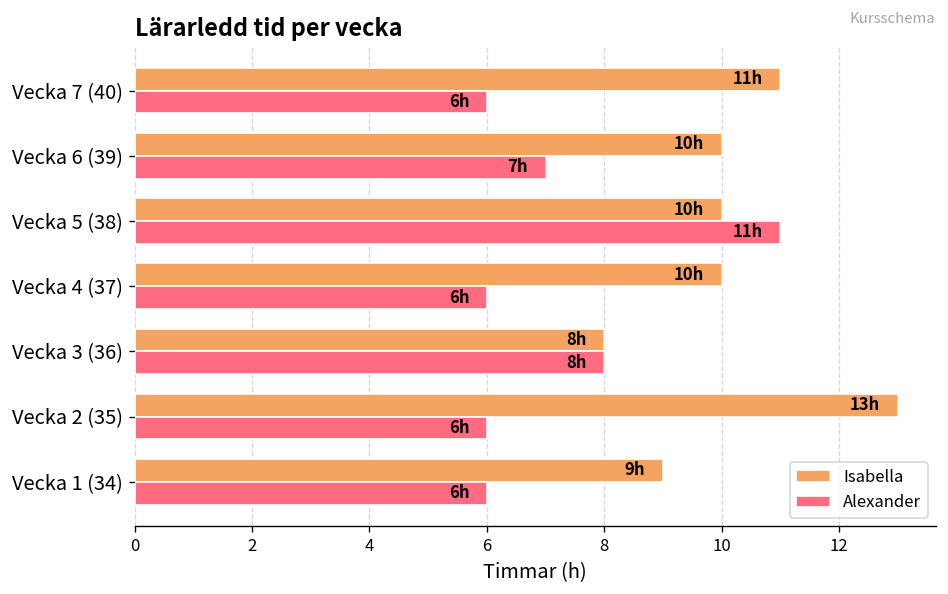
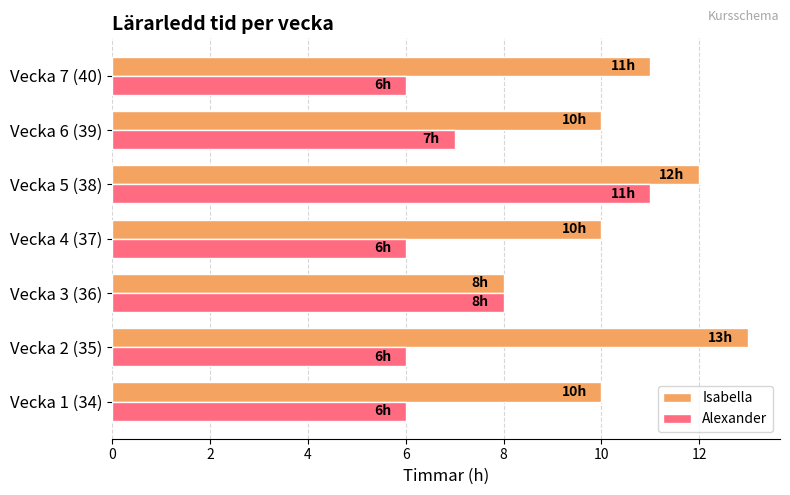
Isabella, Vecka 5 (38): 10h -> 12h
Isabella, Vecka 1 (34): 9h -> 10h
